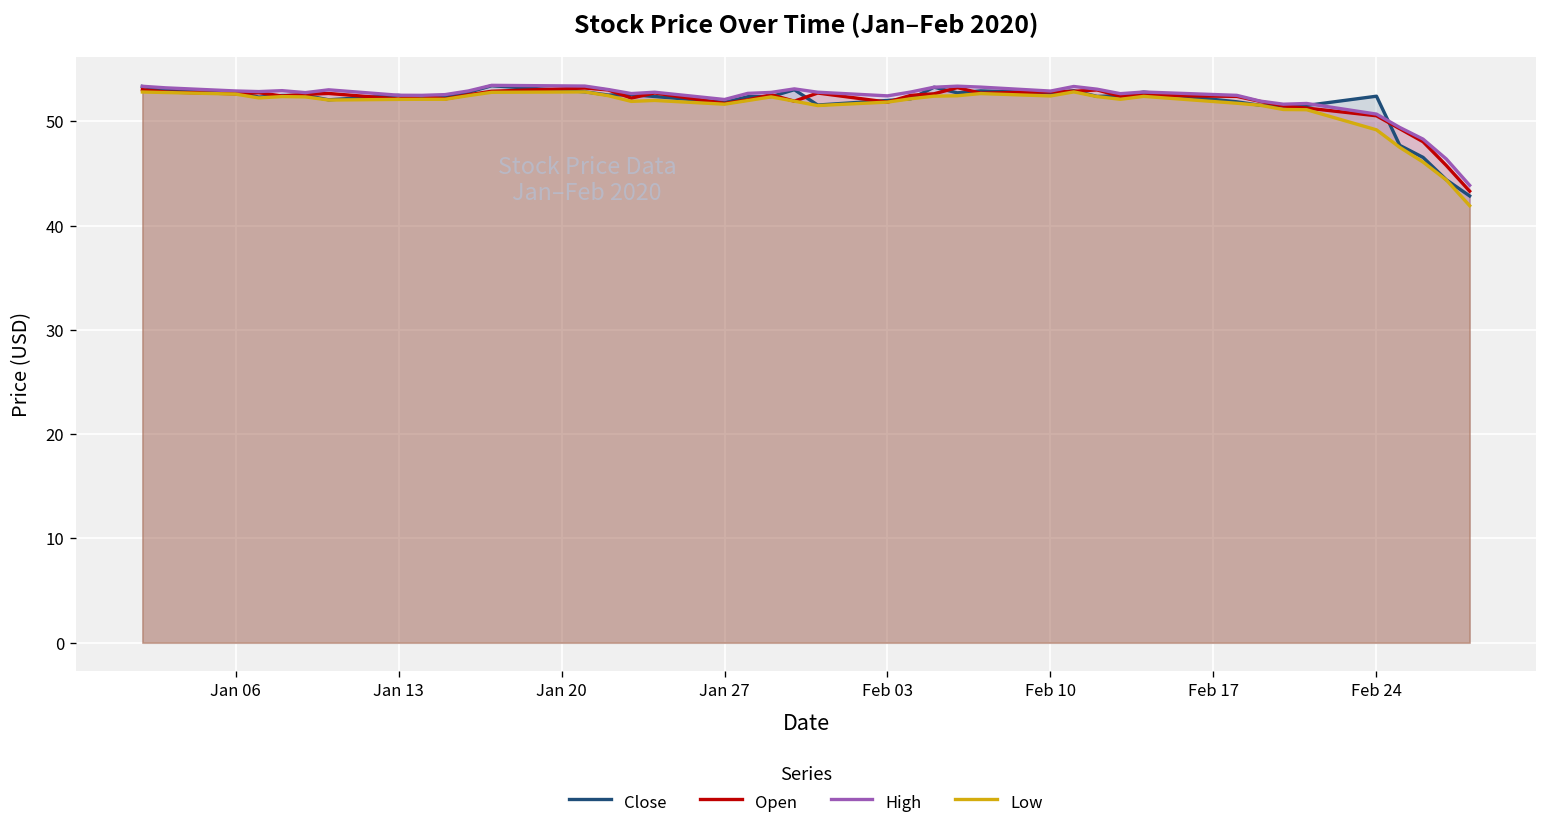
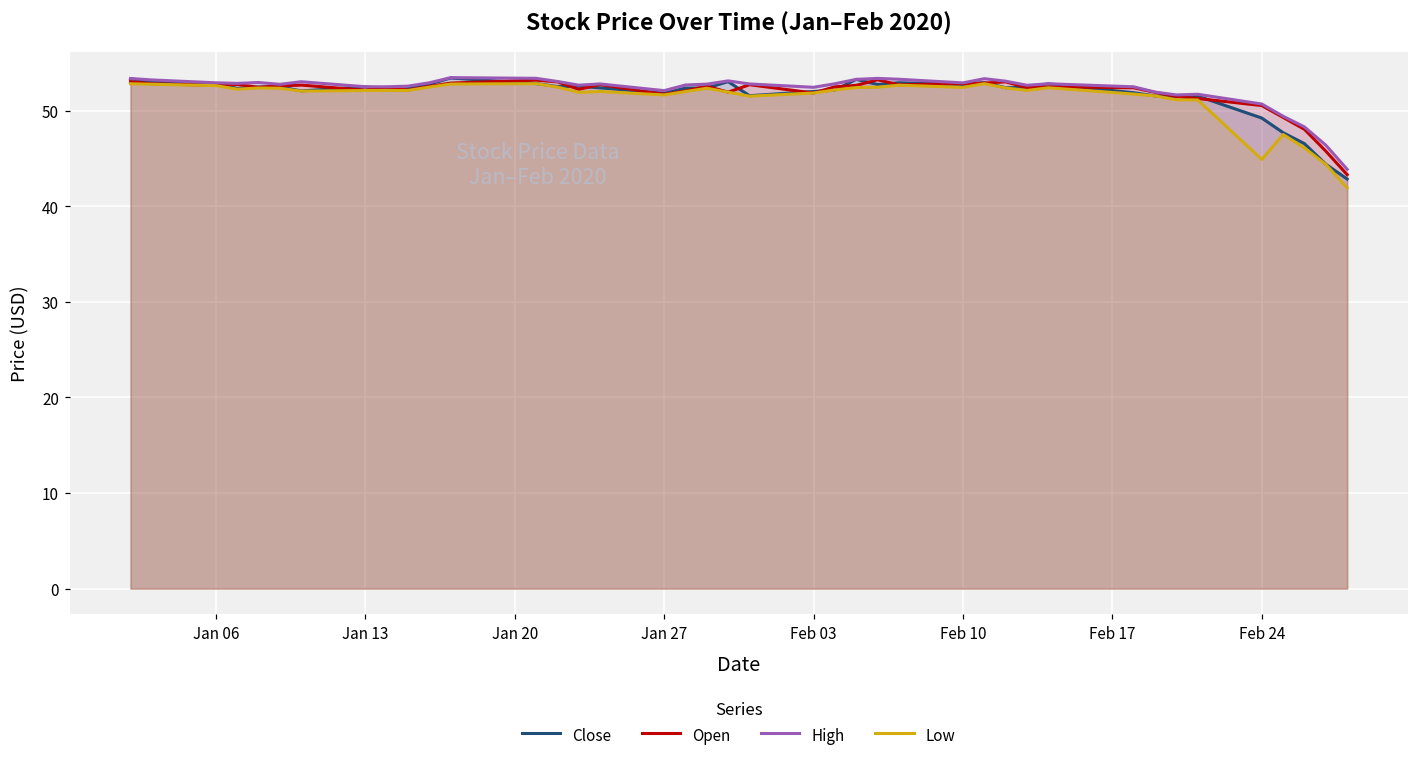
Close, Feb 24: 52 -> 49
Low, Feb 24: 49 -> 45
